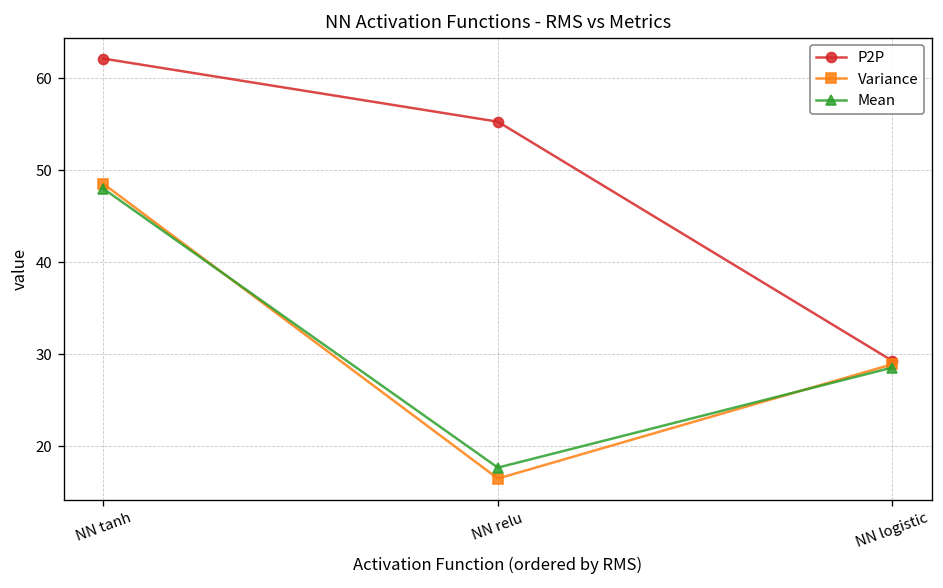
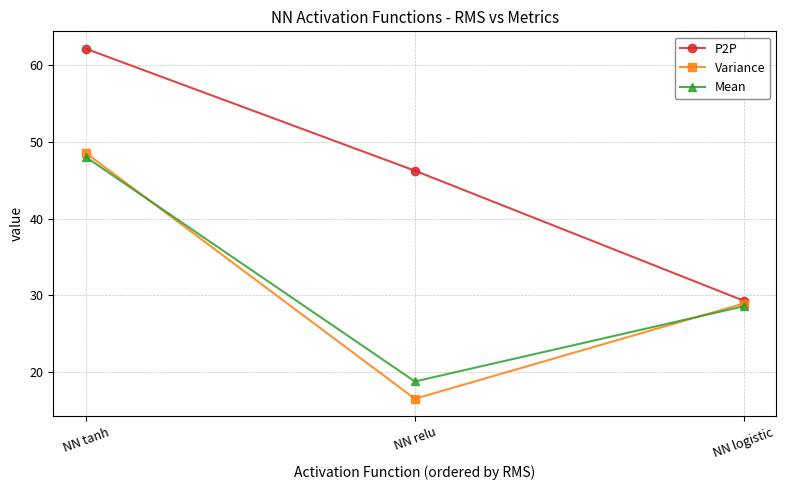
P2P, NN relu: 55 -> 46
Mean, NN relu: 18 -> 19
